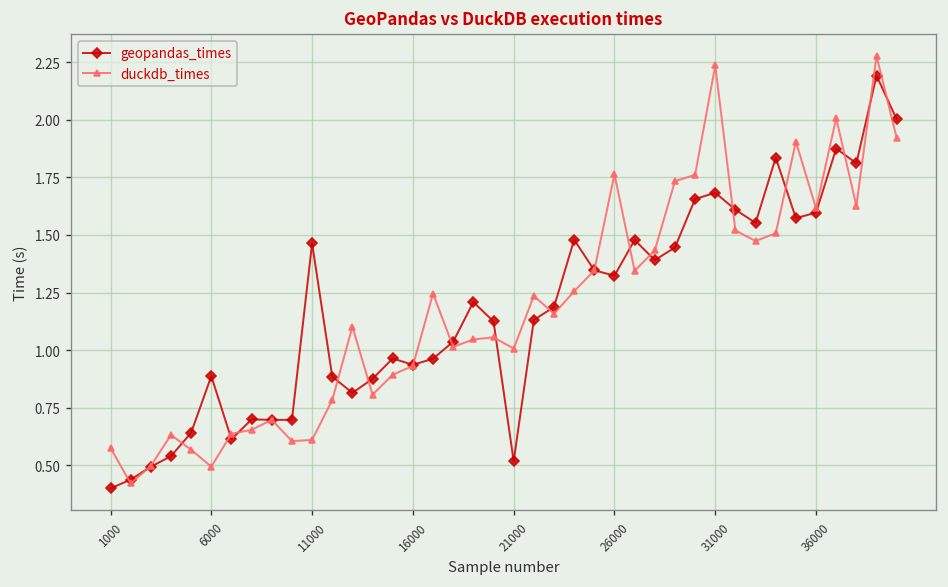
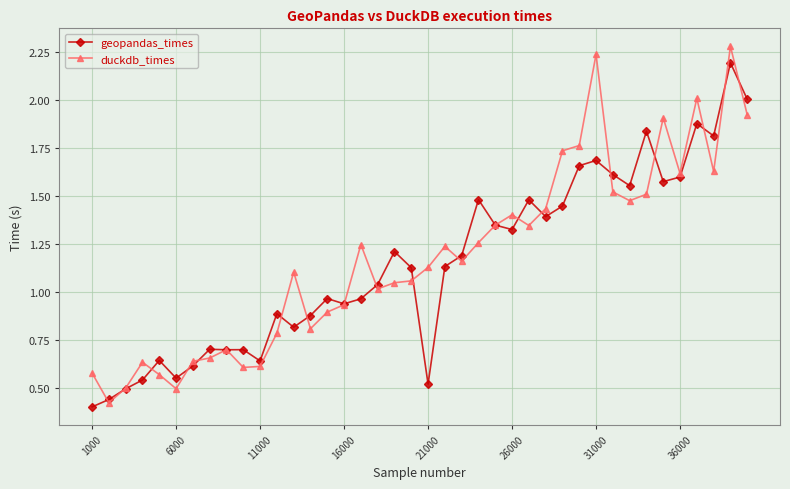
geopandas_times, 6000: 0.89 -> 0.55
geopandas_times, 11000: 1.46 -> 0.64
duckdb_times, 21000: 1.01 -> 1.13
duckdb_times, 26000: 1.76 -> 1.40
